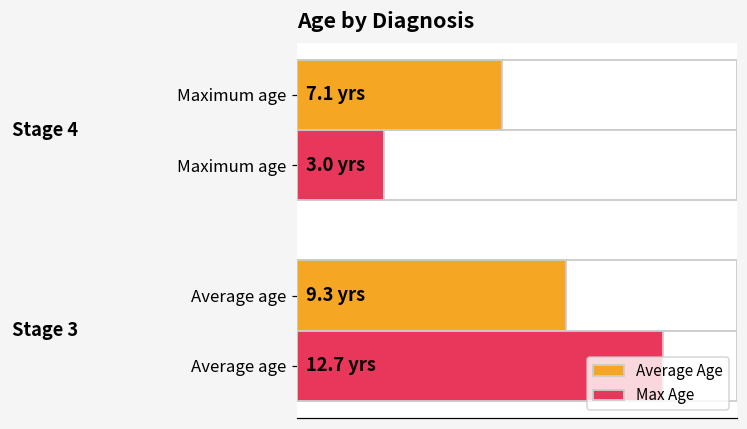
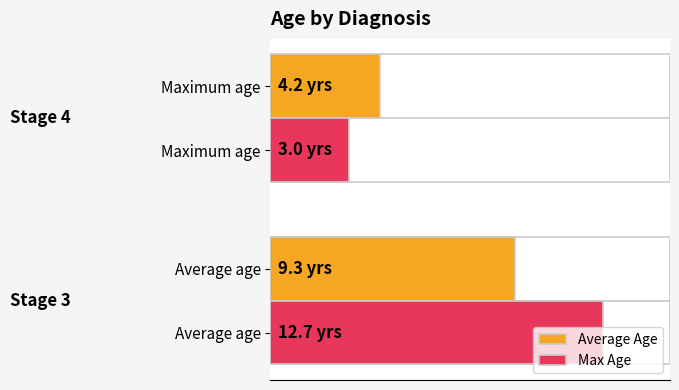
Average Age, Maximum age: 7.1 -> 4.2
